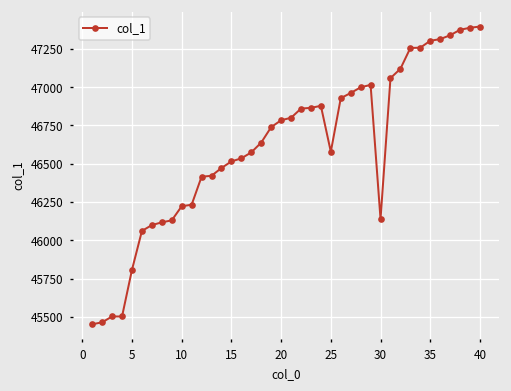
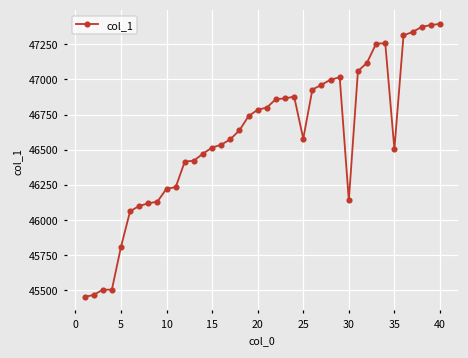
35: 47300 -> 46500
